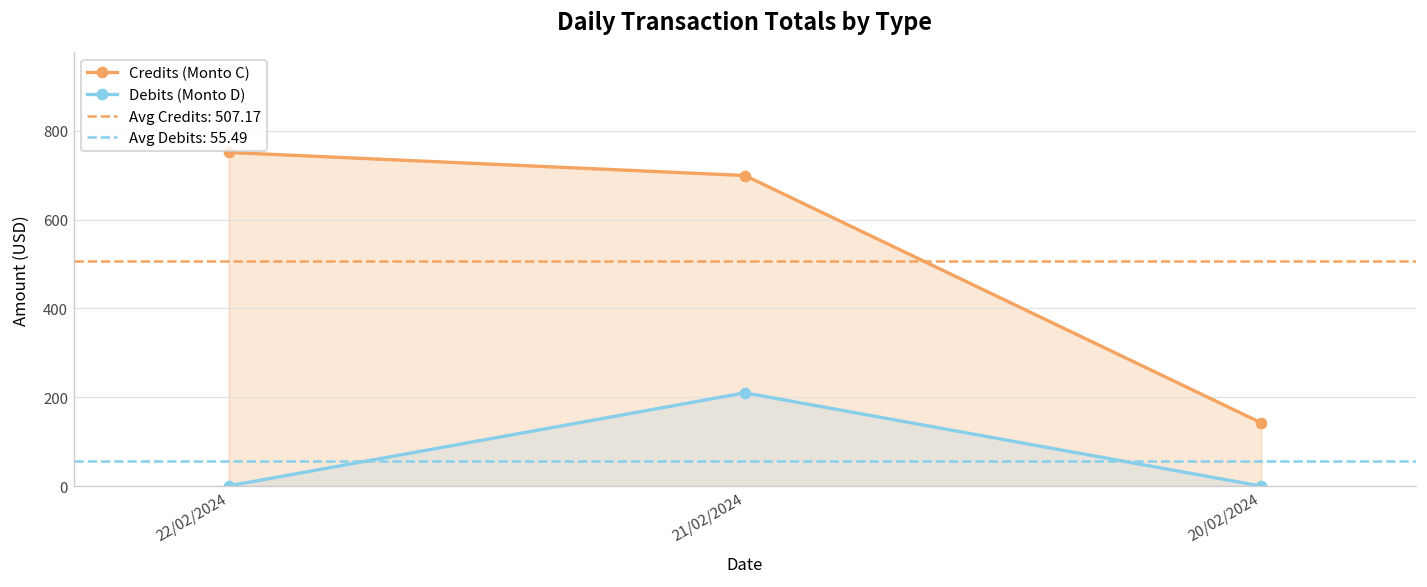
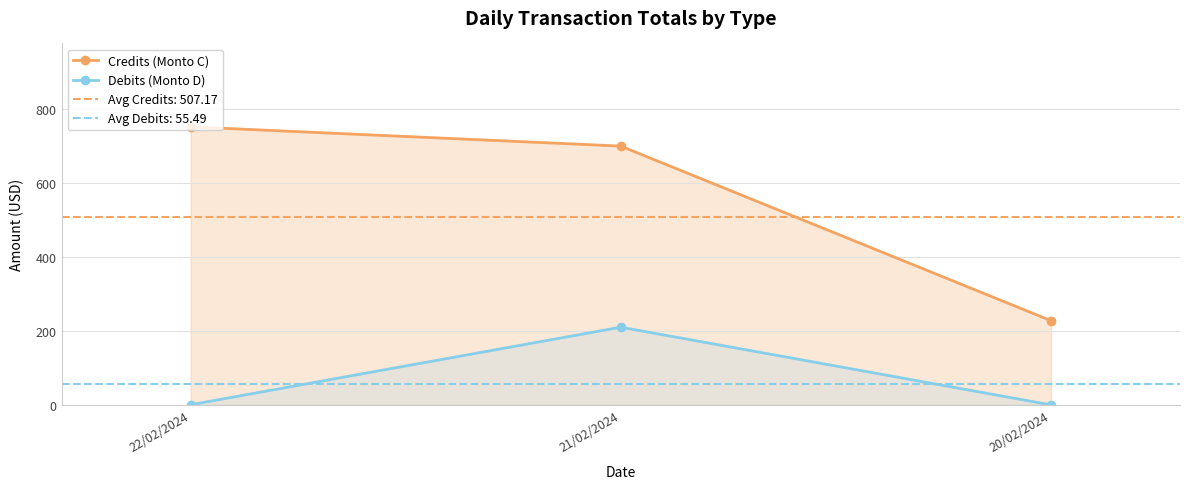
Credits (Monto C), 20/02/2024: 140 -> 230
